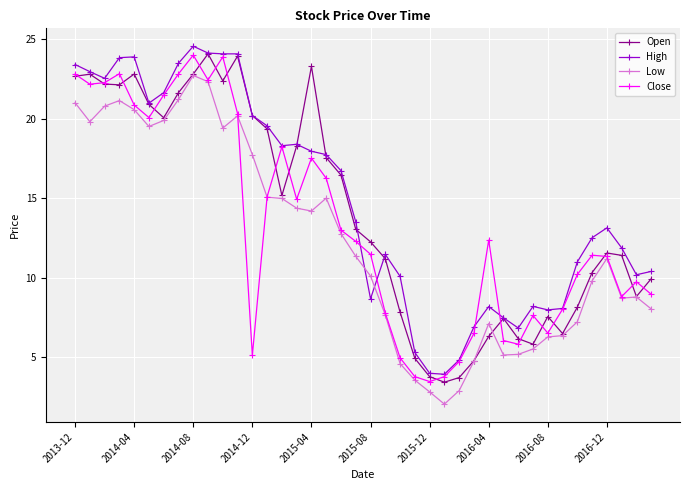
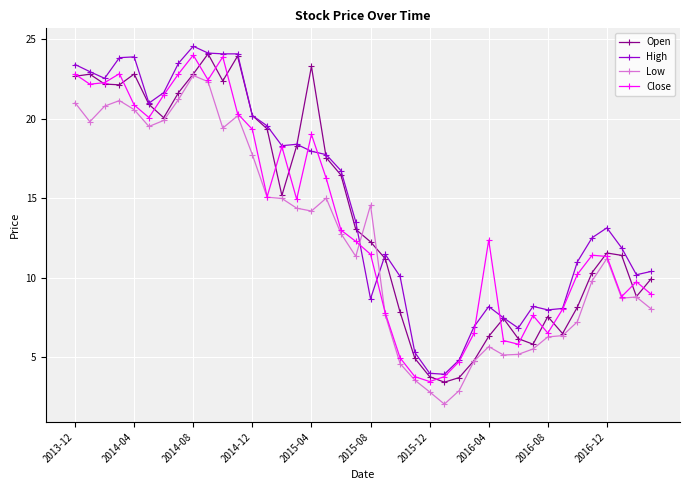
Close, 2014-12: 5.1 -> 19.3
Close, 2015-04: 17.5 -> 19.0
Low, 2015-08: 10.1 -> 14.6
Low, 2016-04: 7.1 -> 5.7
